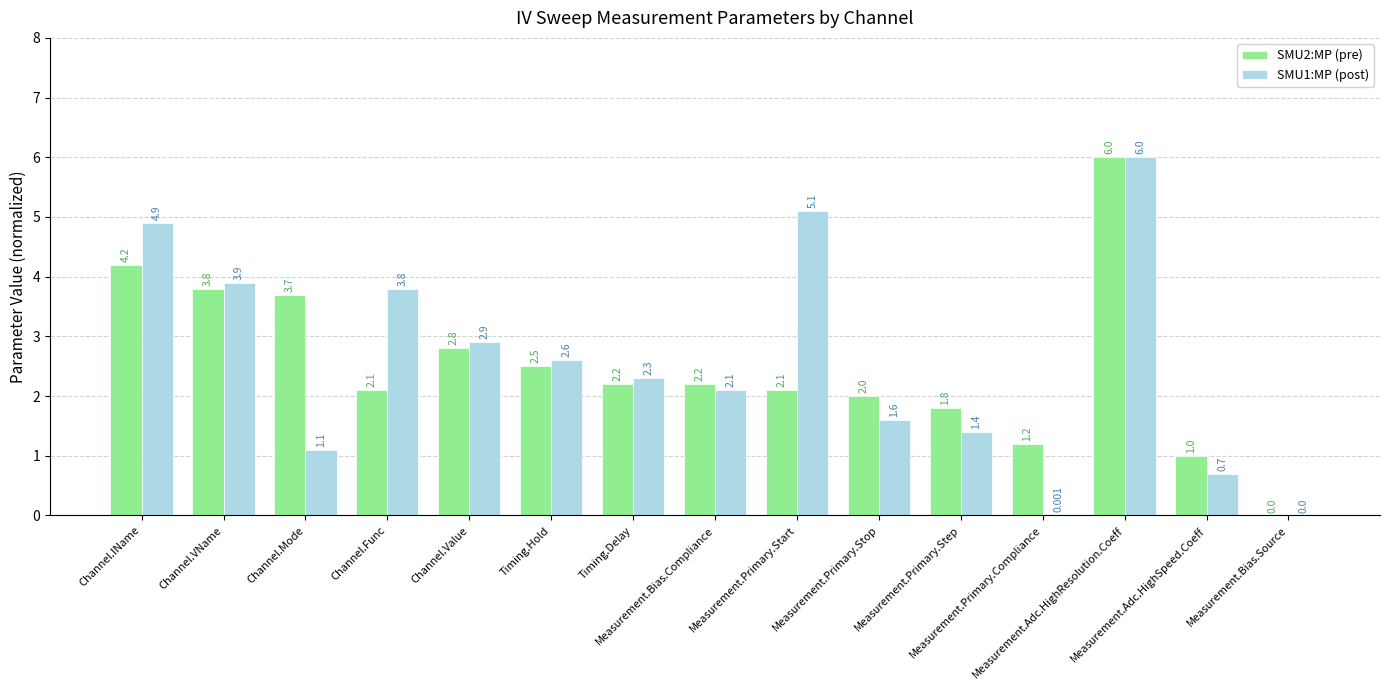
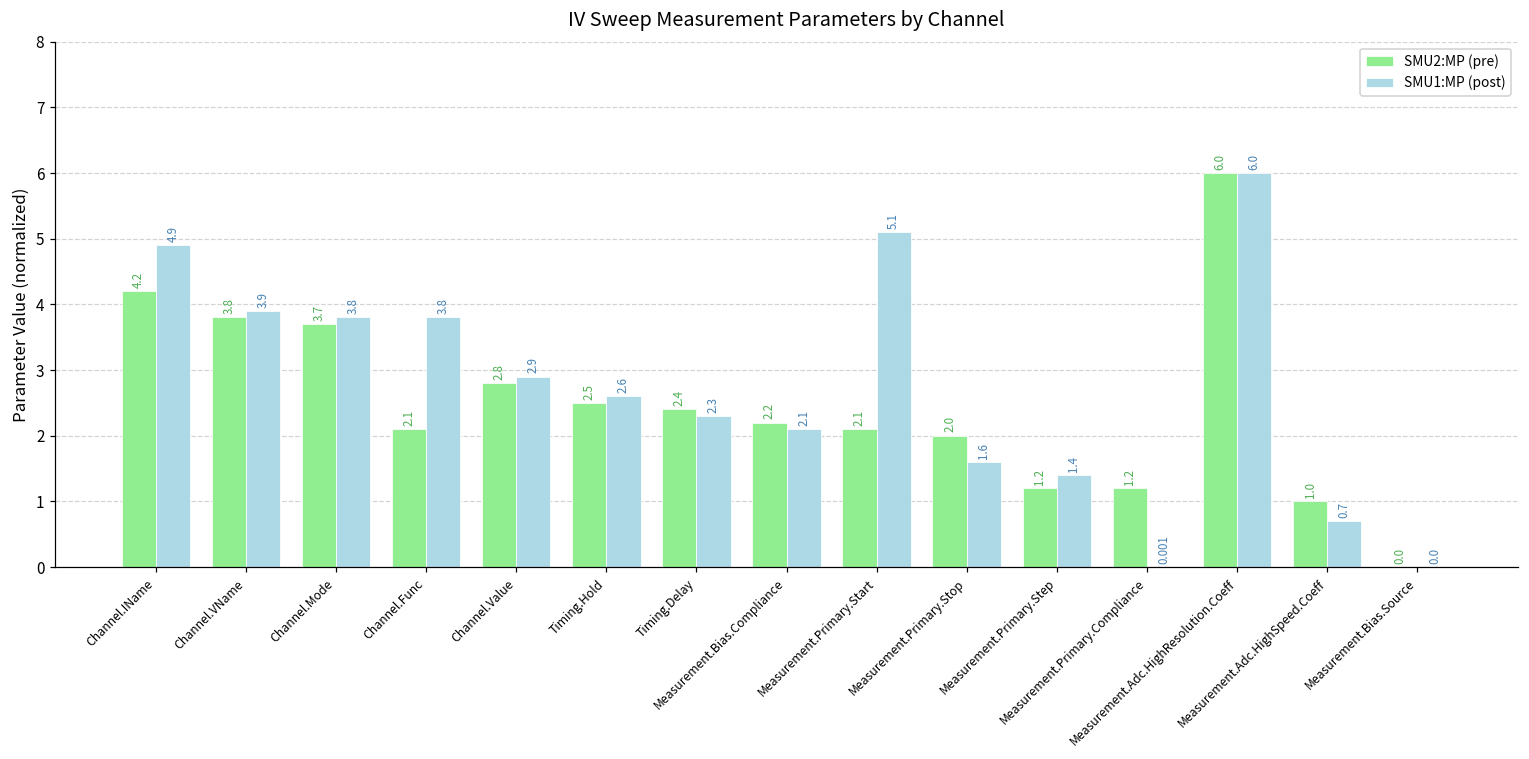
SMU1:MP (post), Channel.Mode: 1.1 -> 3.8
SMU2:MP (pre), Timing.Delay: 2.2 -> 2.4
SMU2:MP (pre), Measurement.Primary.Step: 1.8 -> 1.2
